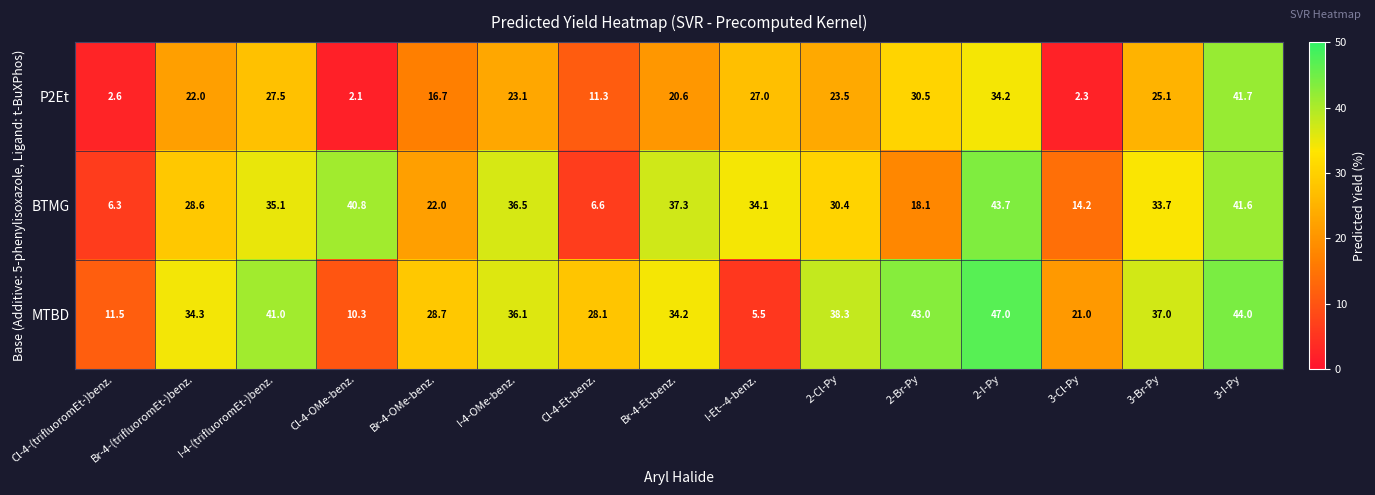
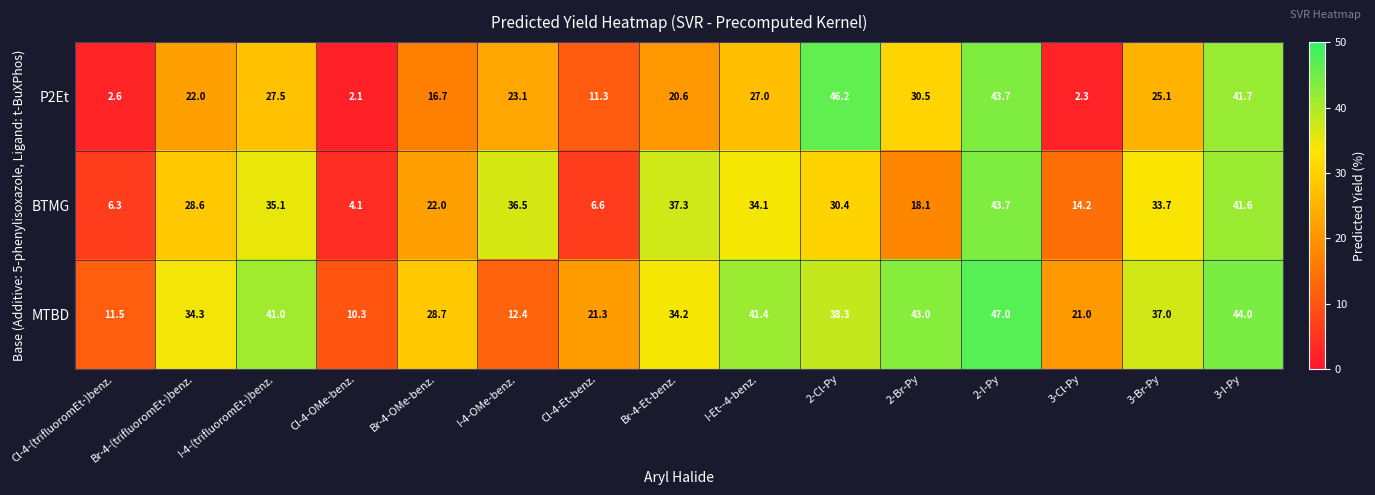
P2Et, 2-Cl-Py: 23.5 -> 46.2
P2Et, 2-I-Py: 34.2 -> 43.7
BTMG, Cl-4-OMe-benz.: 40.8 -> 4.1
MTBD, I-4-OMe-benz.: 36.1 -> 12.4
MTBD, Cl-4-Et-benz.: 28.1 -> 21.3
MTBD, I-Et--4-benz.: 5.5 -> 41.4
